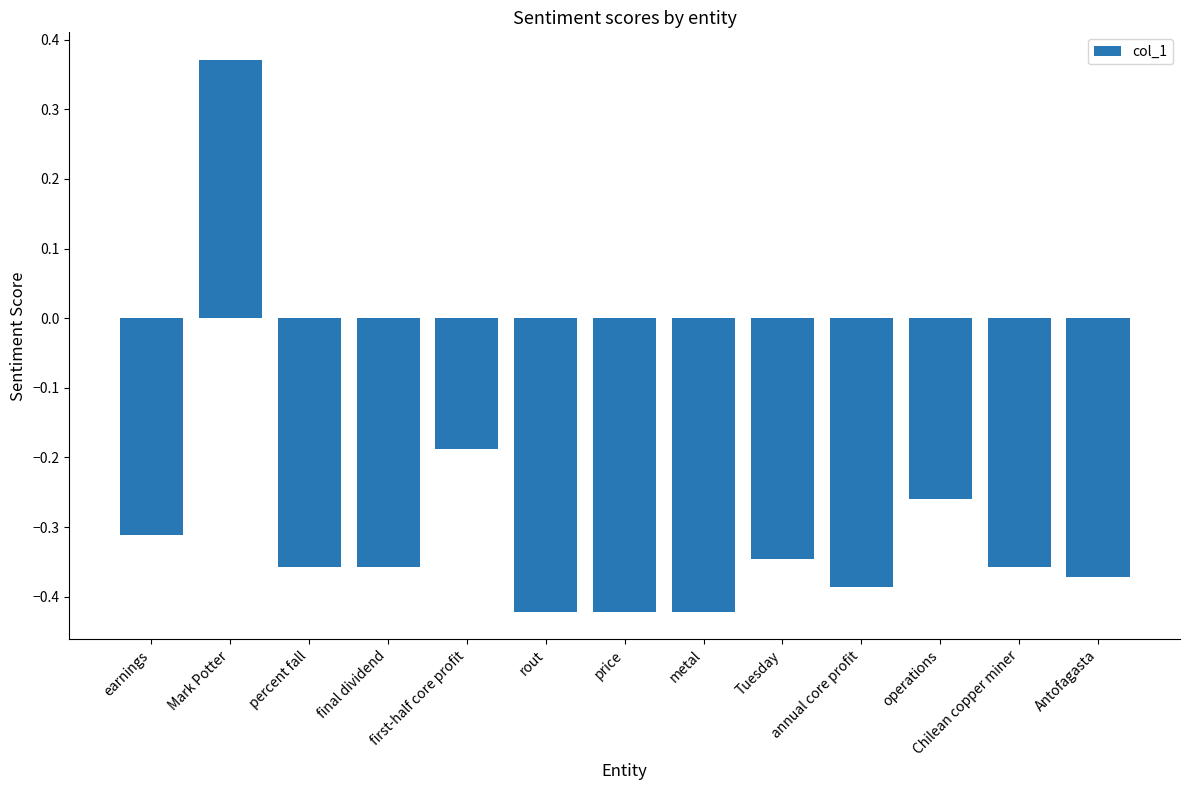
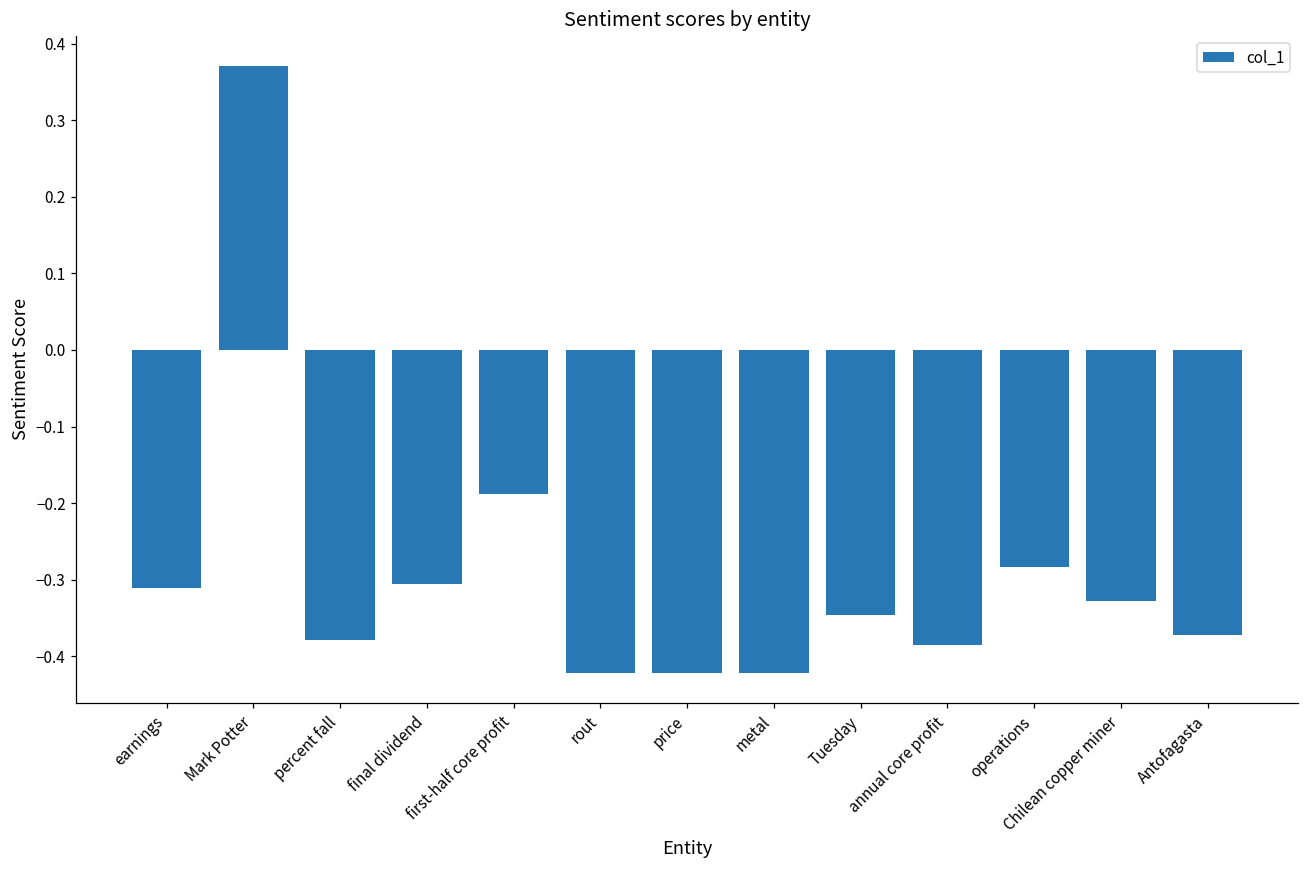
percent fall: -0.36 -> -0.38
final dividend: -0.36 -> -0.31
operations: -0.26 -> -0.28
Chilean copper miner: -0.36 -> -0.33
